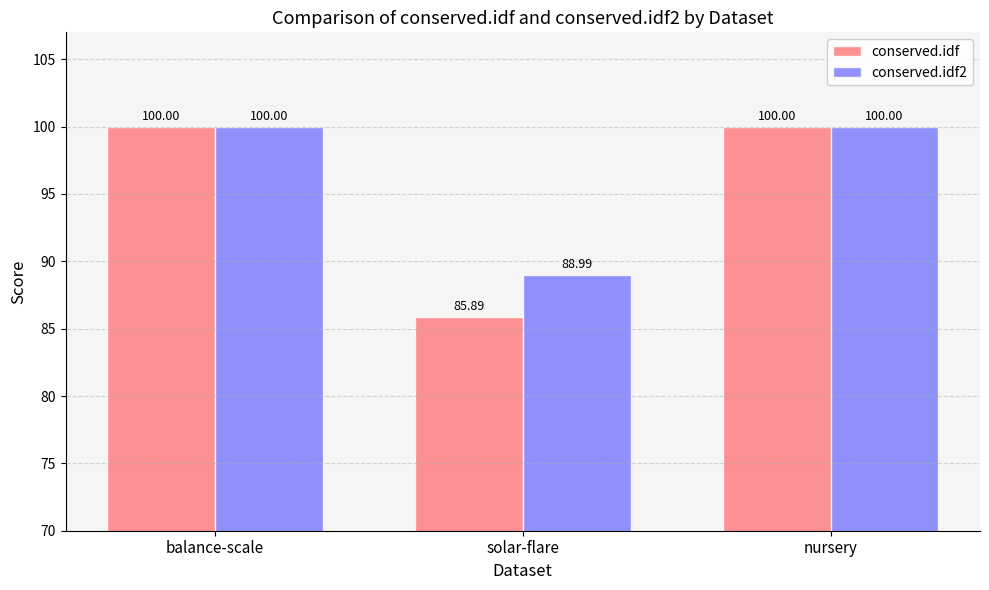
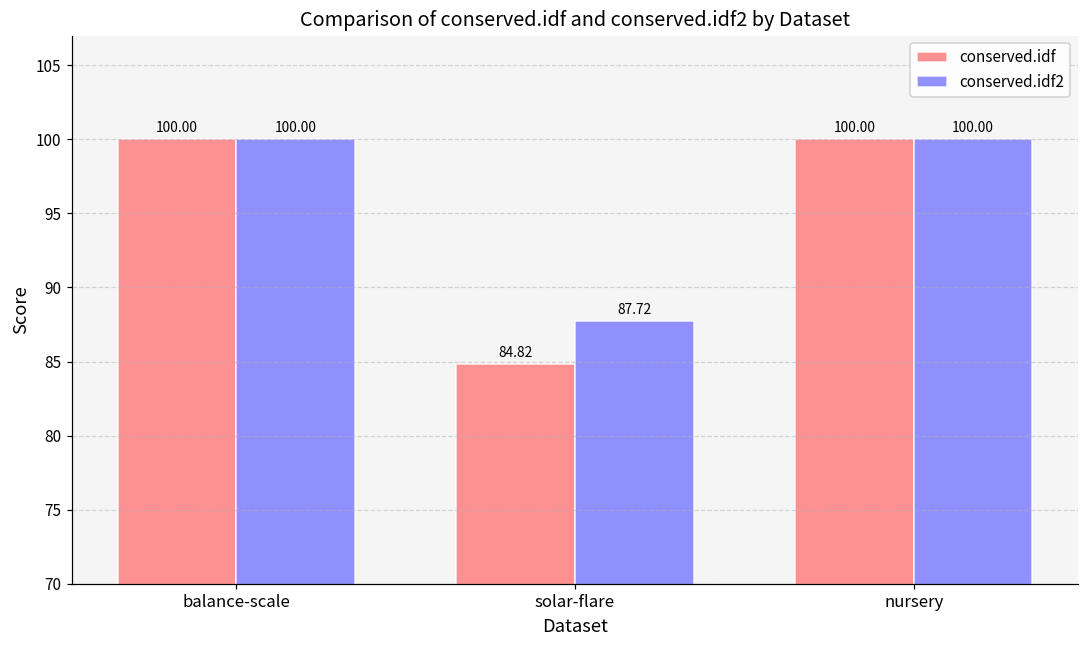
conserved.idf, solar-flare: 85.89 -> 84.82
conserved.idf2, solar-flare: 88.99 -> 87.72
